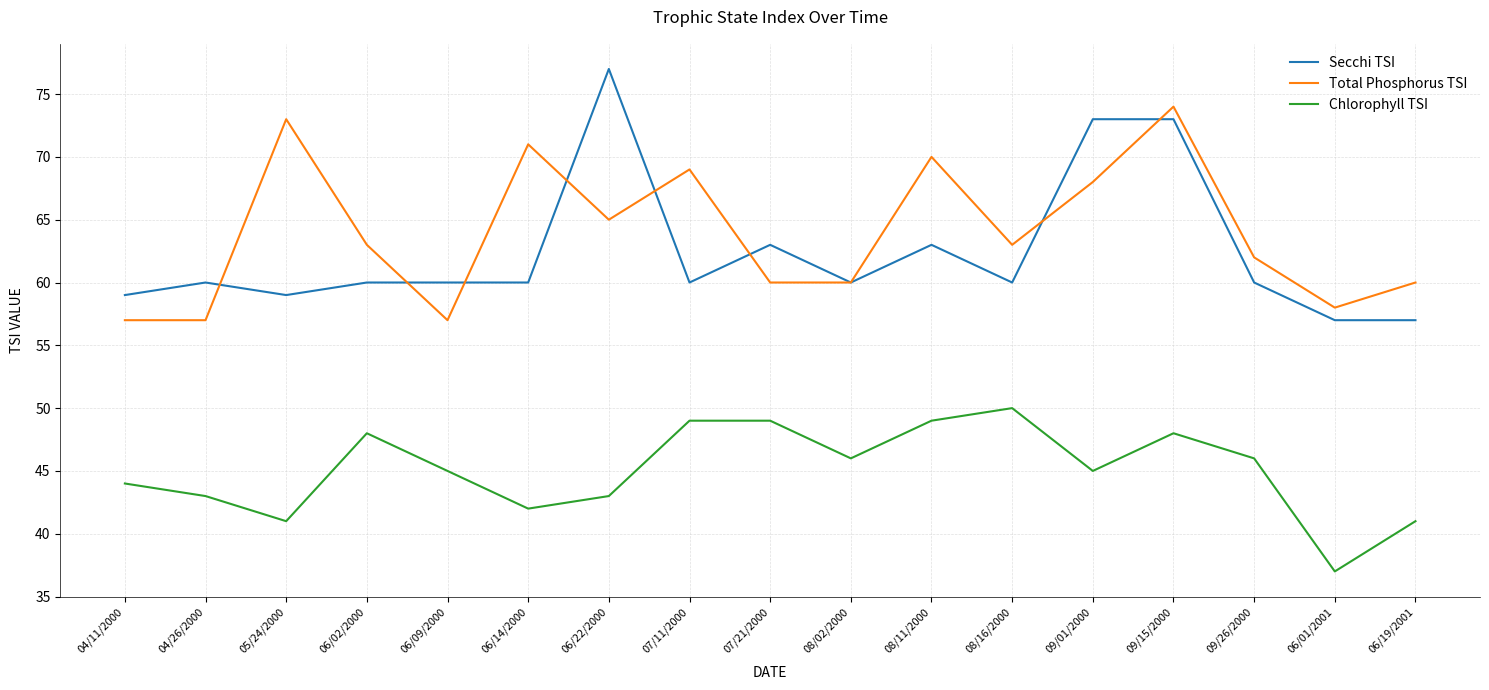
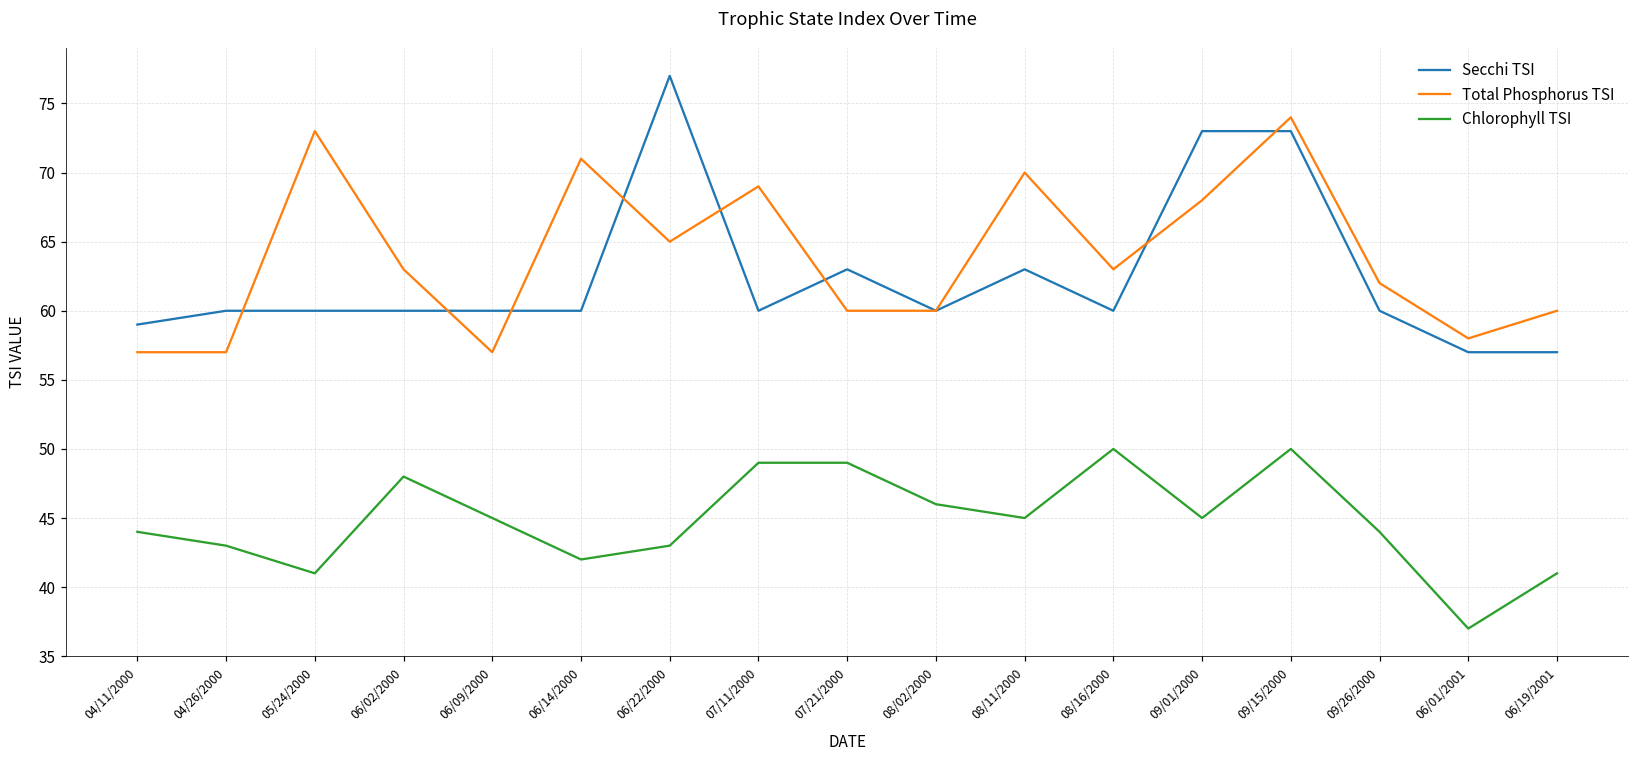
Secchi TSI, 05/24/2000: 59 -> 60
Chlorophyll TSI, 08/11/2000: 49 -> 45
Chlorophyll TSI, 09/15/2000: 48 -> 50
Chlorophyll TSI, 09/26/2000: 46 -> 44
